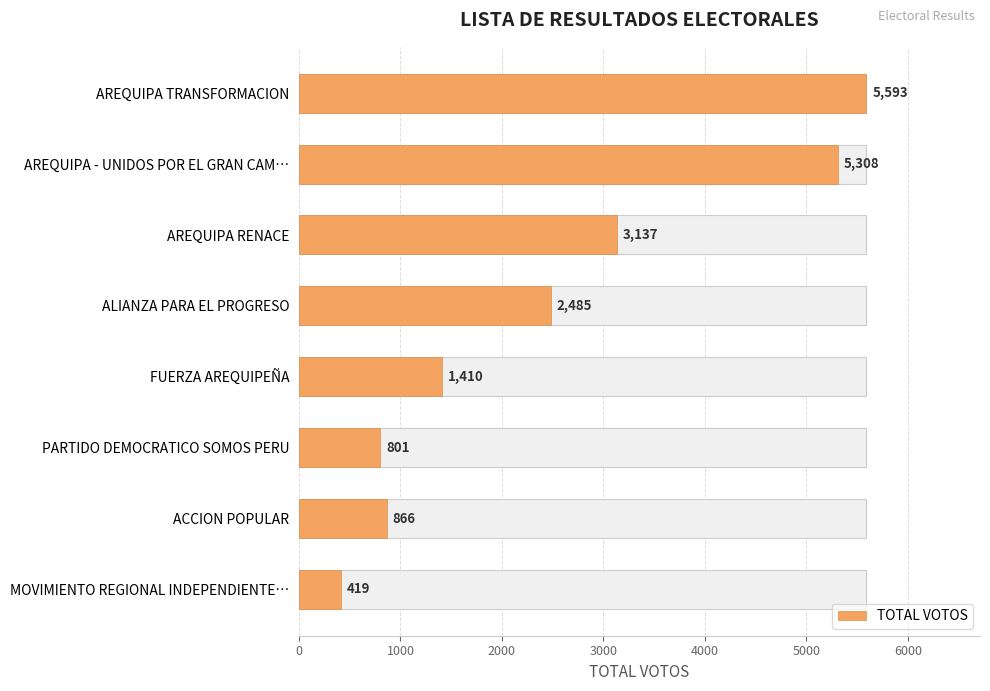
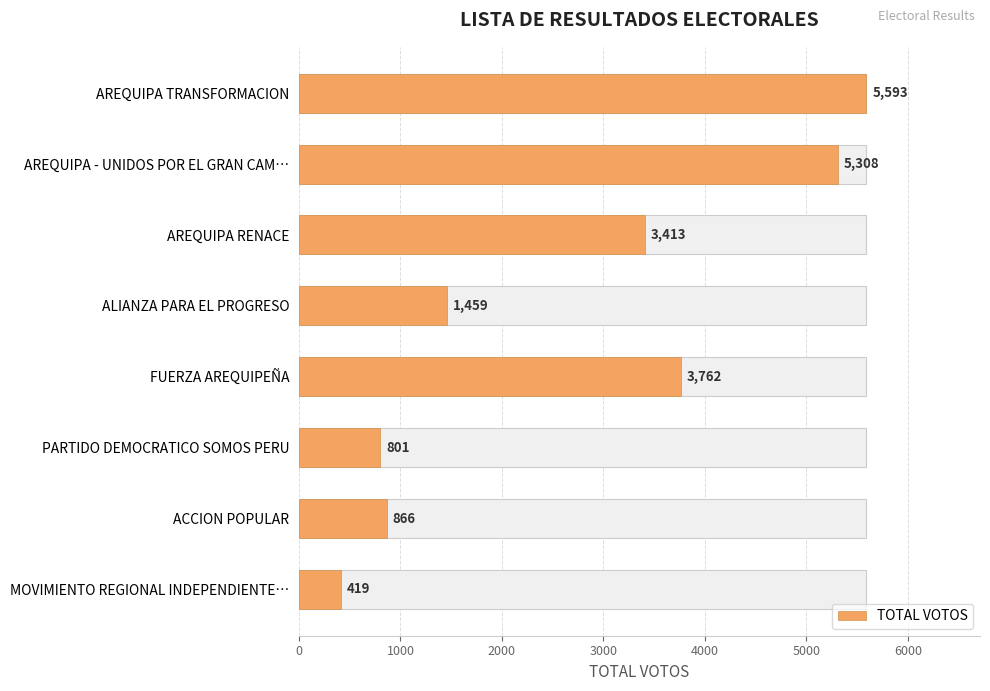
TOTAL VOTOS, AREQUIPA RENACE: 3,137 -> 3,413
TOTAL VOTOS, ALIANZA PARA EL PROGRESO: 2,485 -> 1,459
TOTAL VOTOS, FUERZA AREQUIPEÑA: 1,410 -> 3,762
